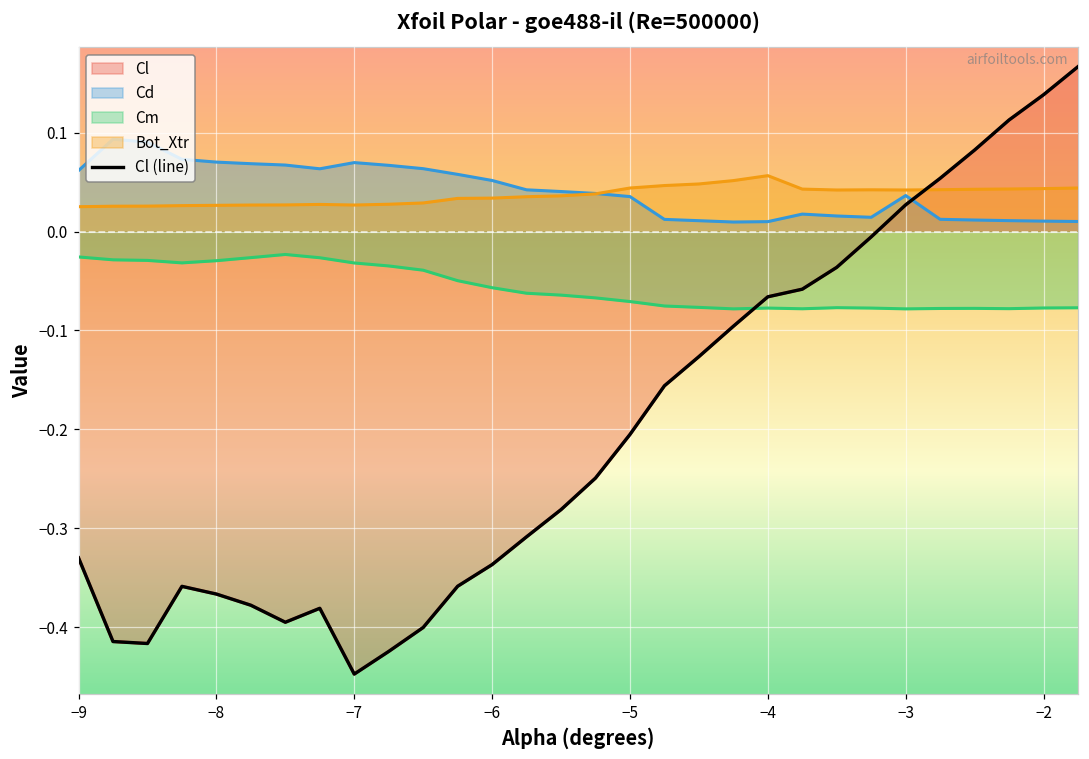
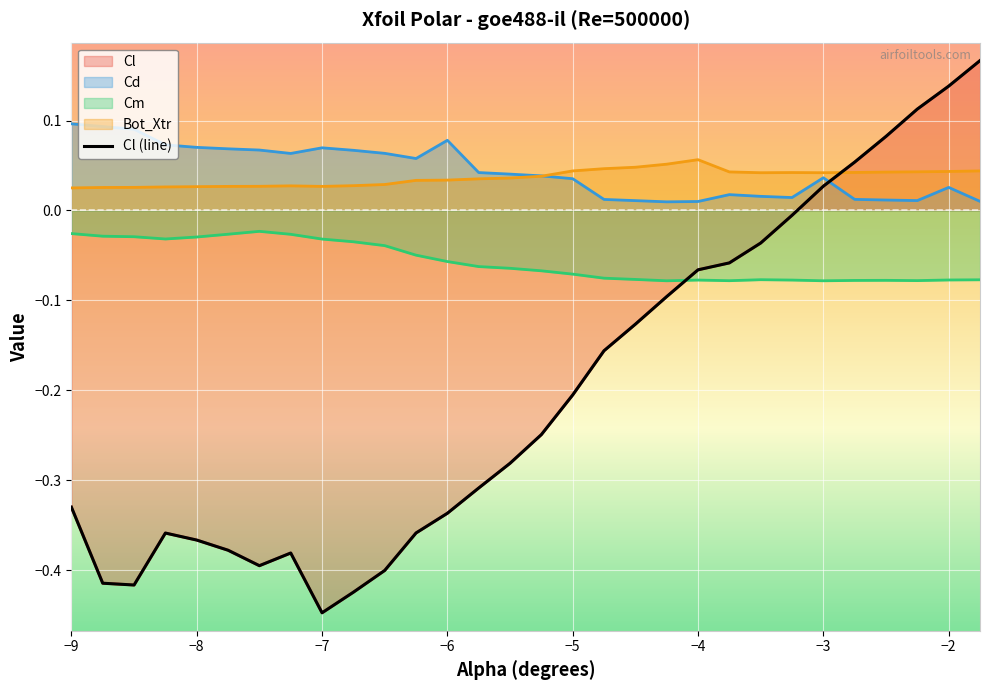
Cd, −9: 0.06 -> 0.10
Cd, −6: 0.05 -> 0.08
Cd, −2: 0.01 -> 0.03
